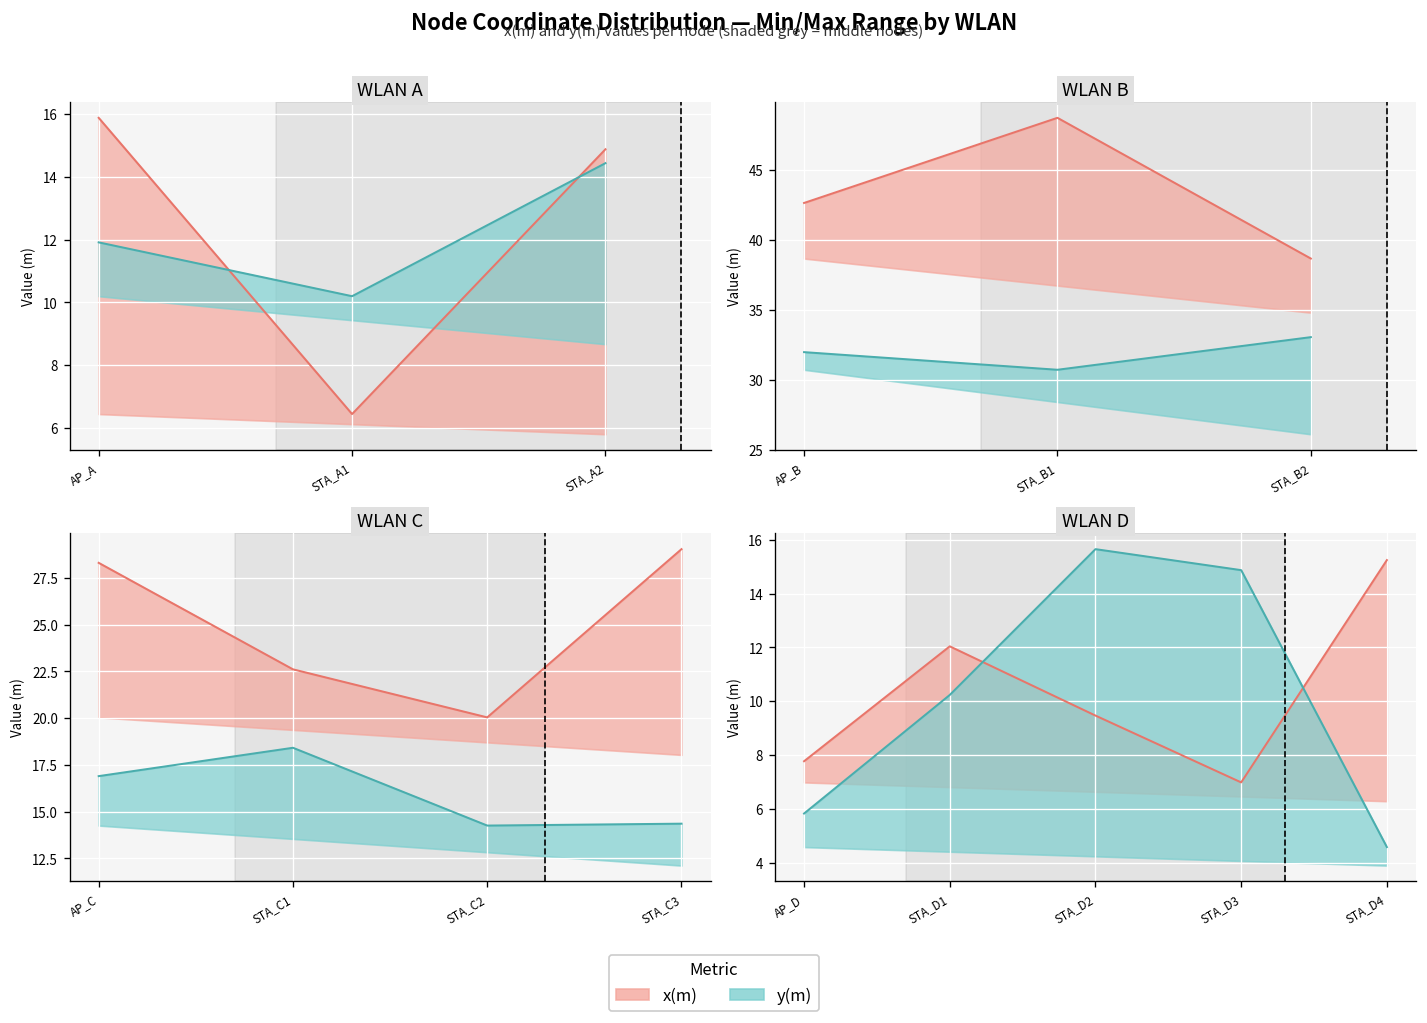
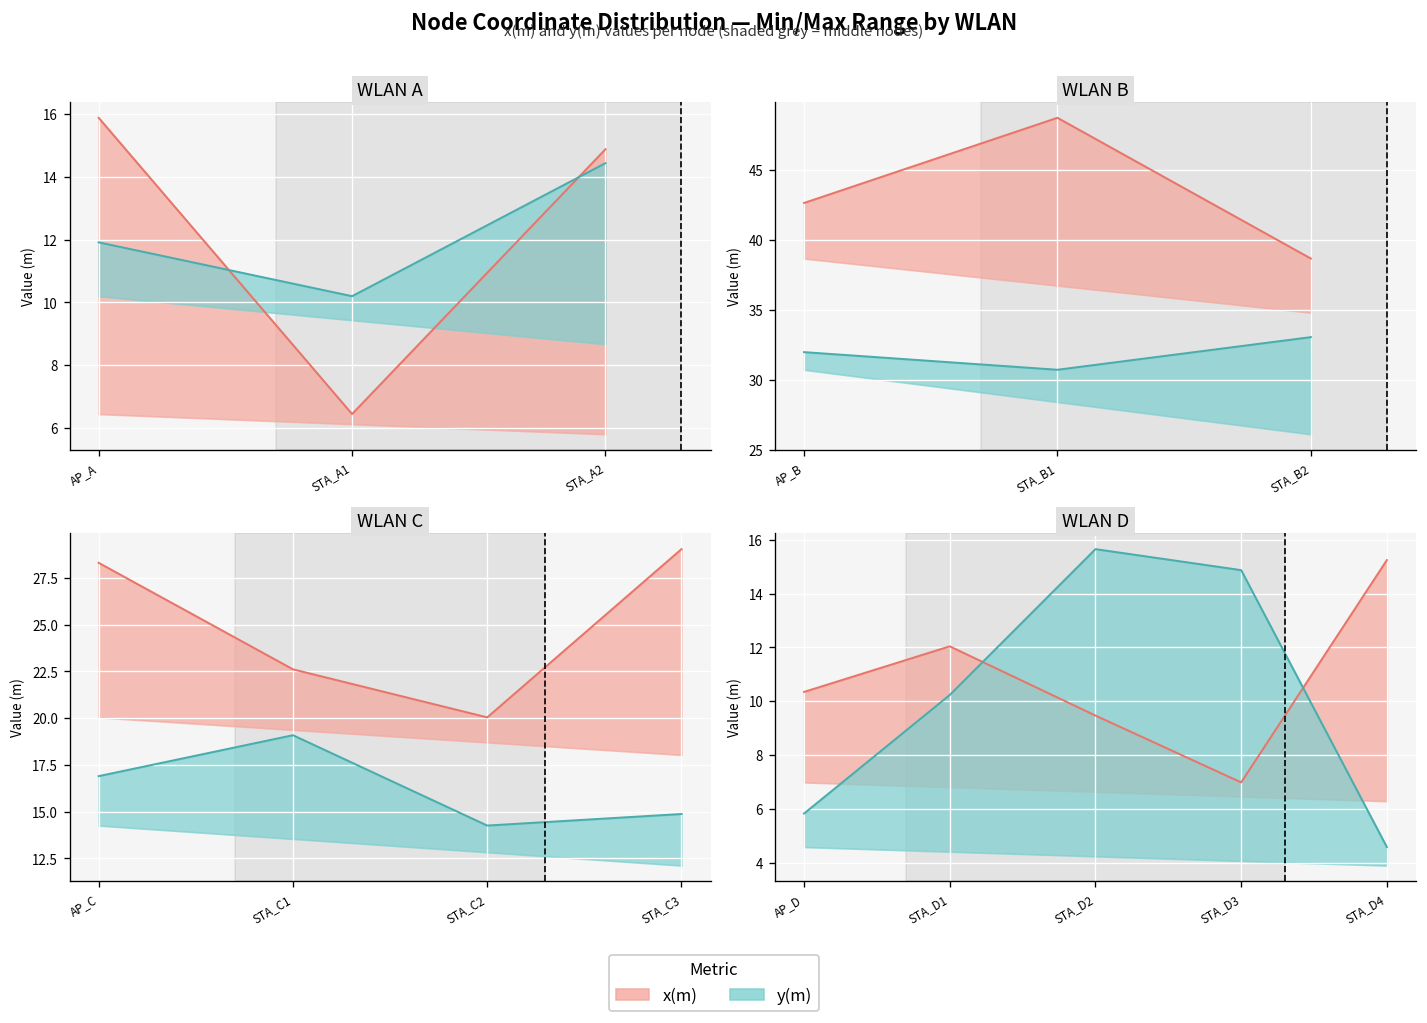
WLAN C, y(m), STA_C1: 18.4 -> 19.1
WLAN C, y(m), STA_C3: 14.4 -> 14.9
WLAN D, x(m), AP_D: 7.8 -> 10.3
